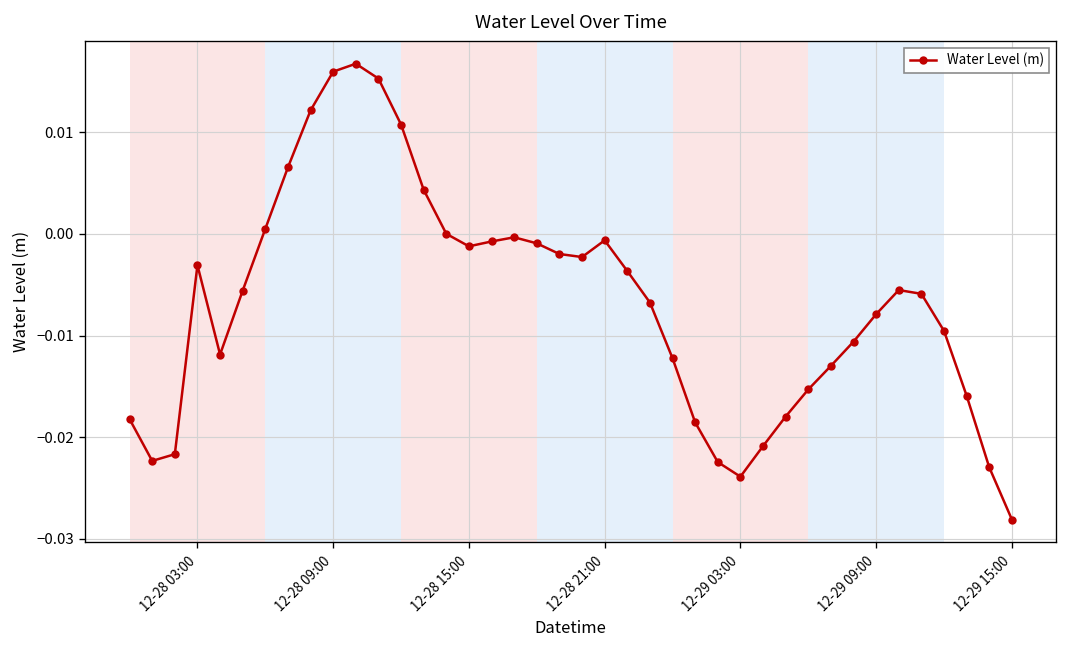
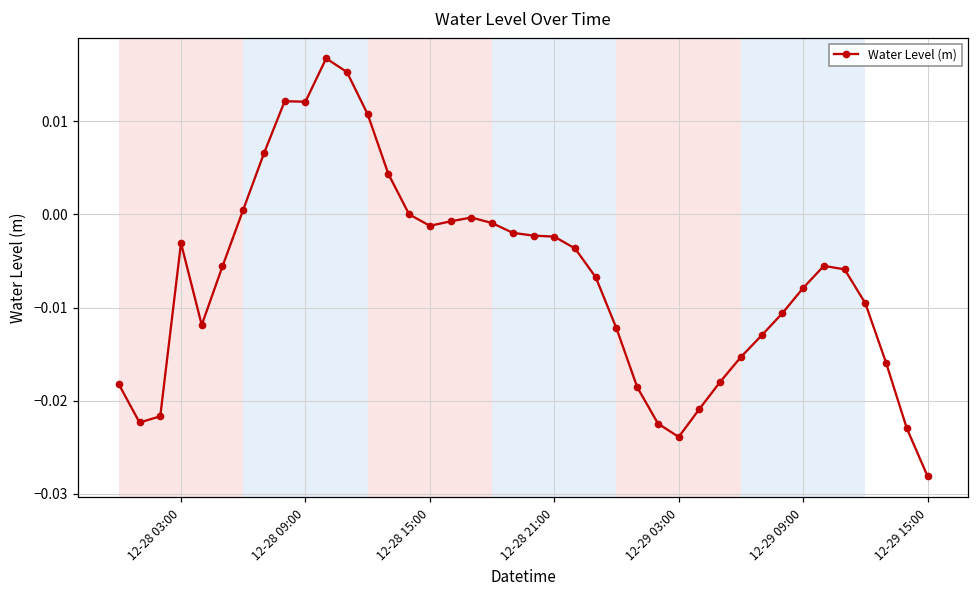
12-28 09:00: 0.016 -> 0.012
12-28 21:00: -0.001 -> -0.002
